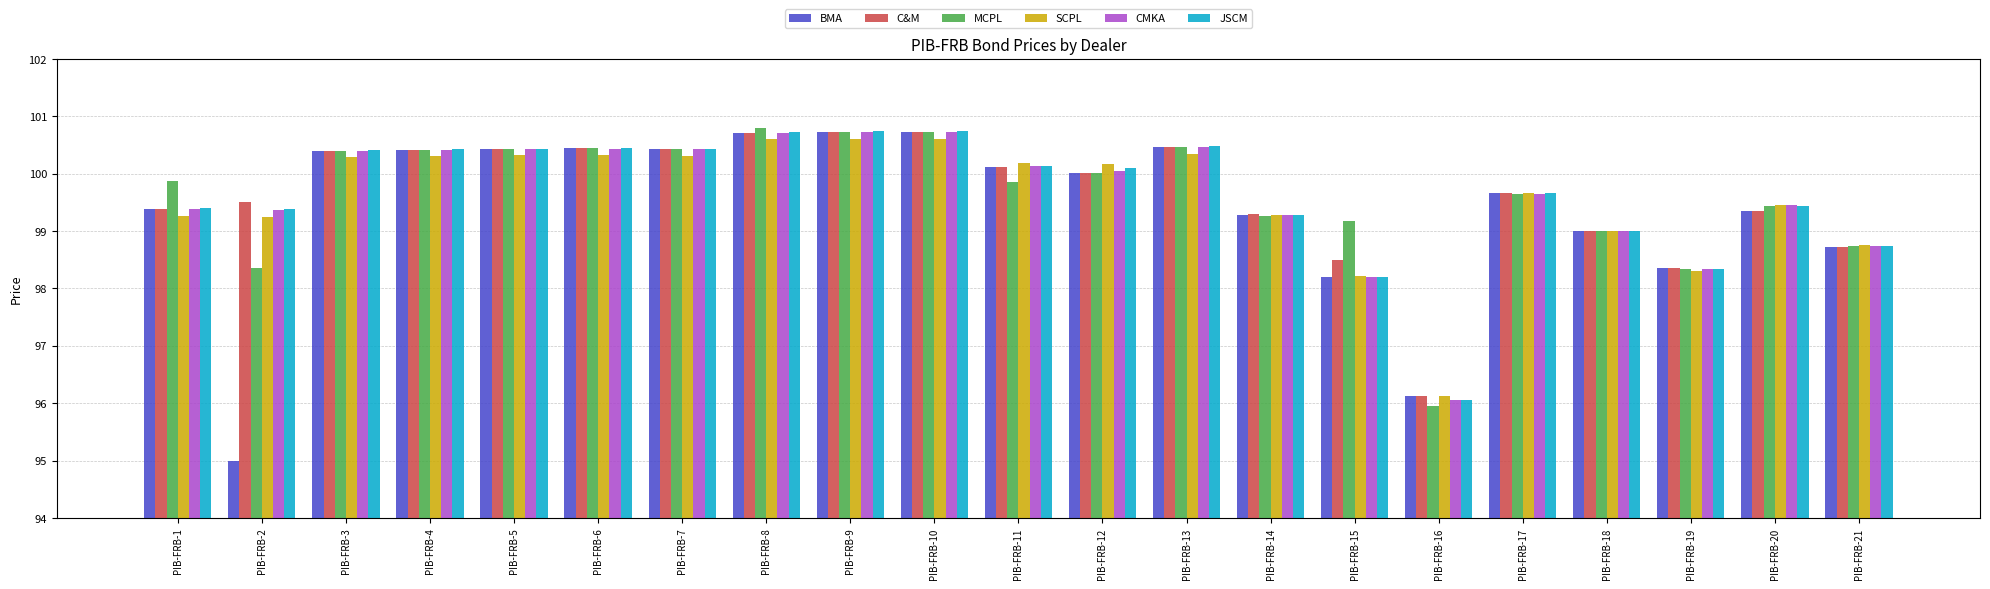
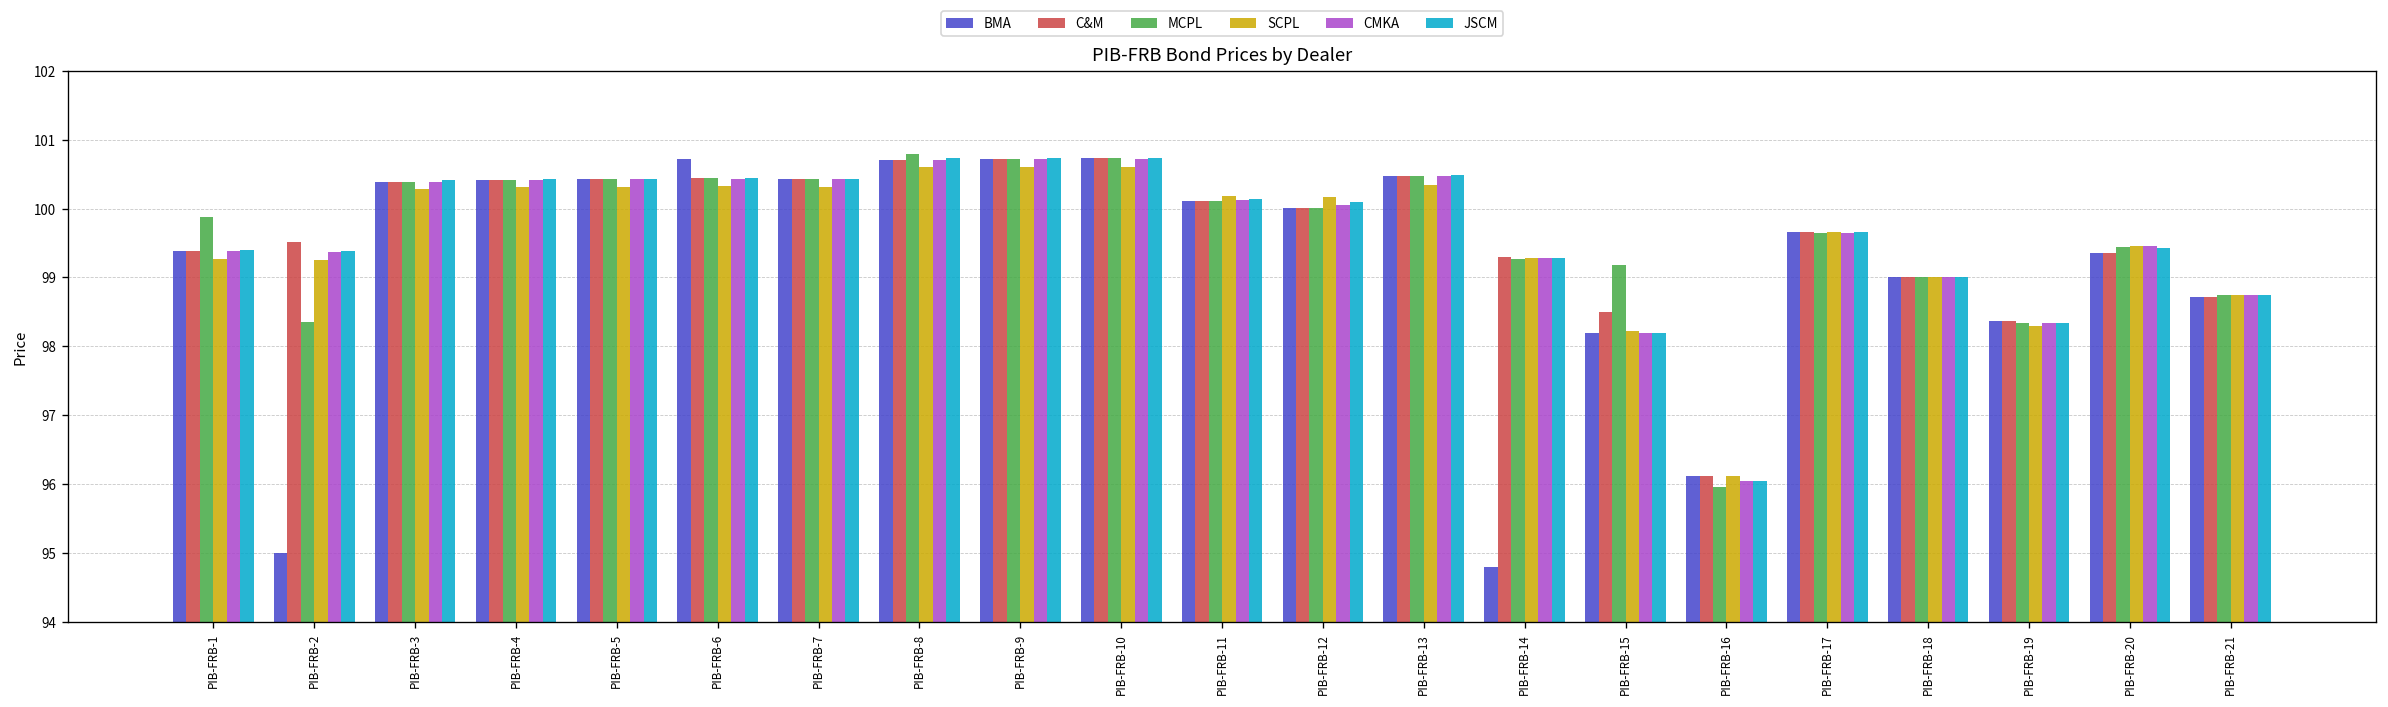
BMA, PIB-FRB-6: 100.4 -> 100.7
MCPL, PIB-FRB-11: 99.9 -> 100.1
BMA, PIB-FRB-14: 99.3 -> 94.8
